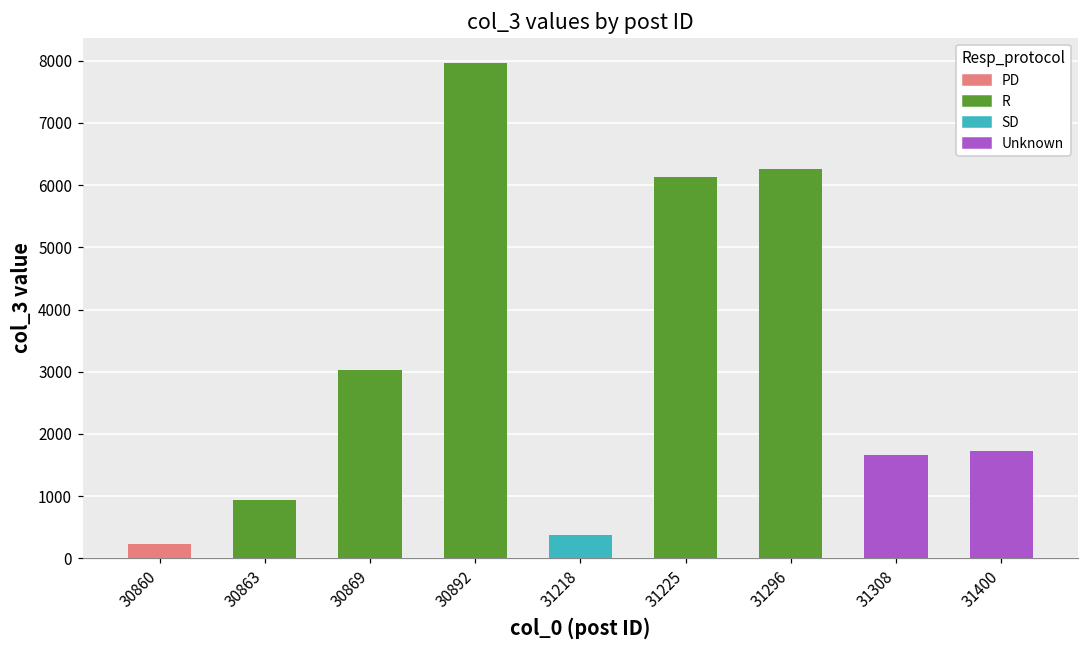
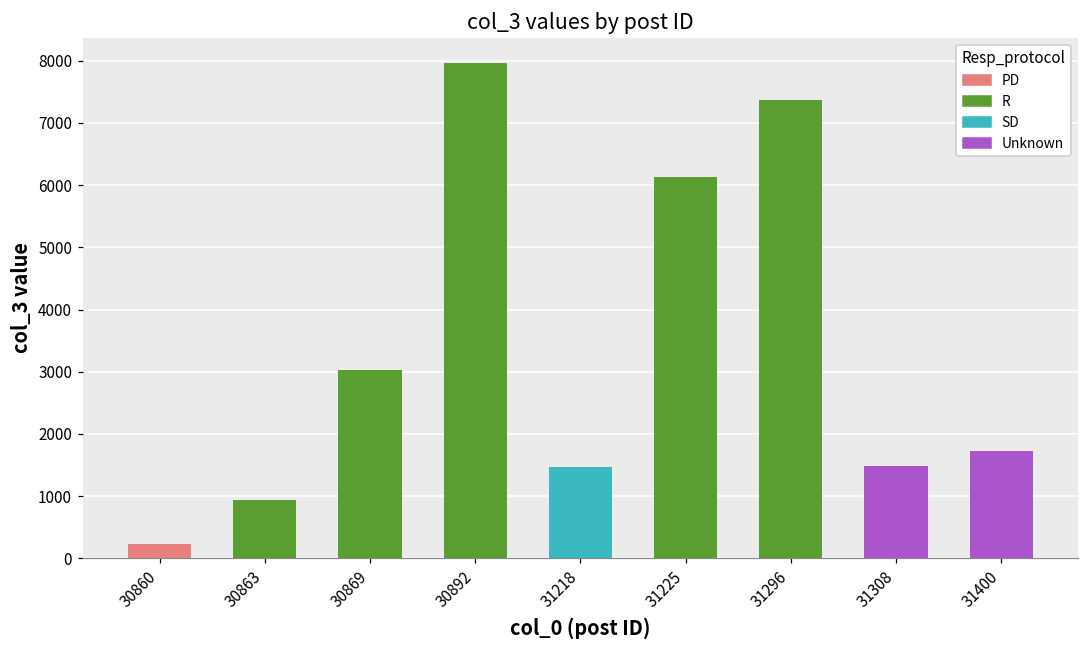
31218: 400 -> 1500
31296: 6300 -> 7400
31308: 1700 -> 1500
